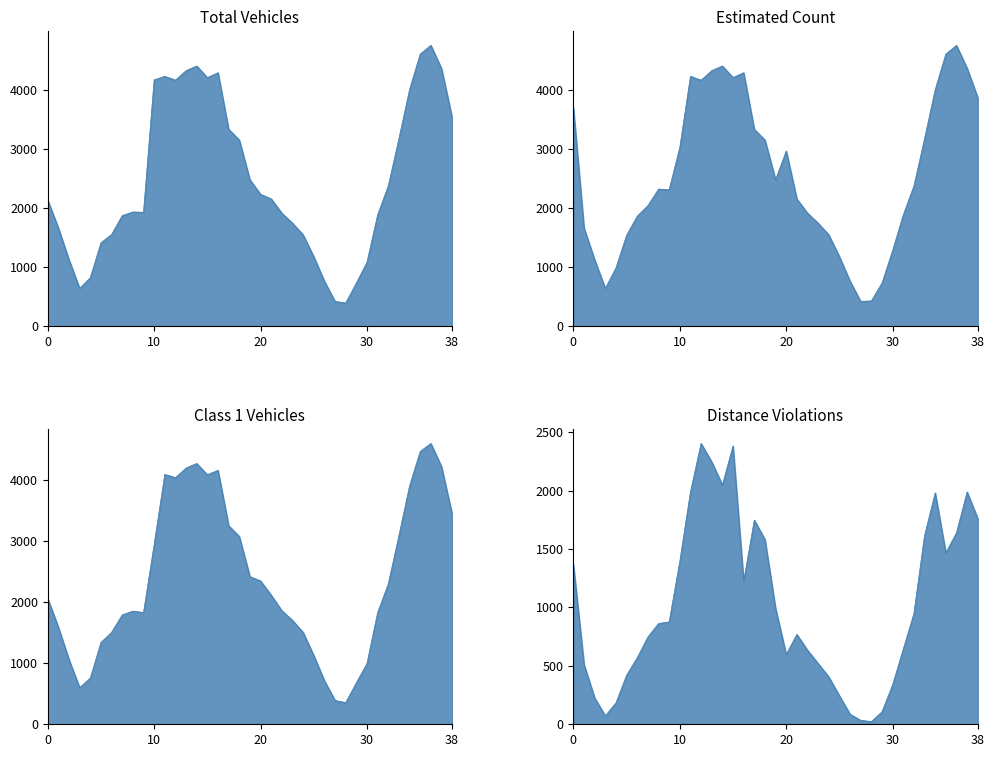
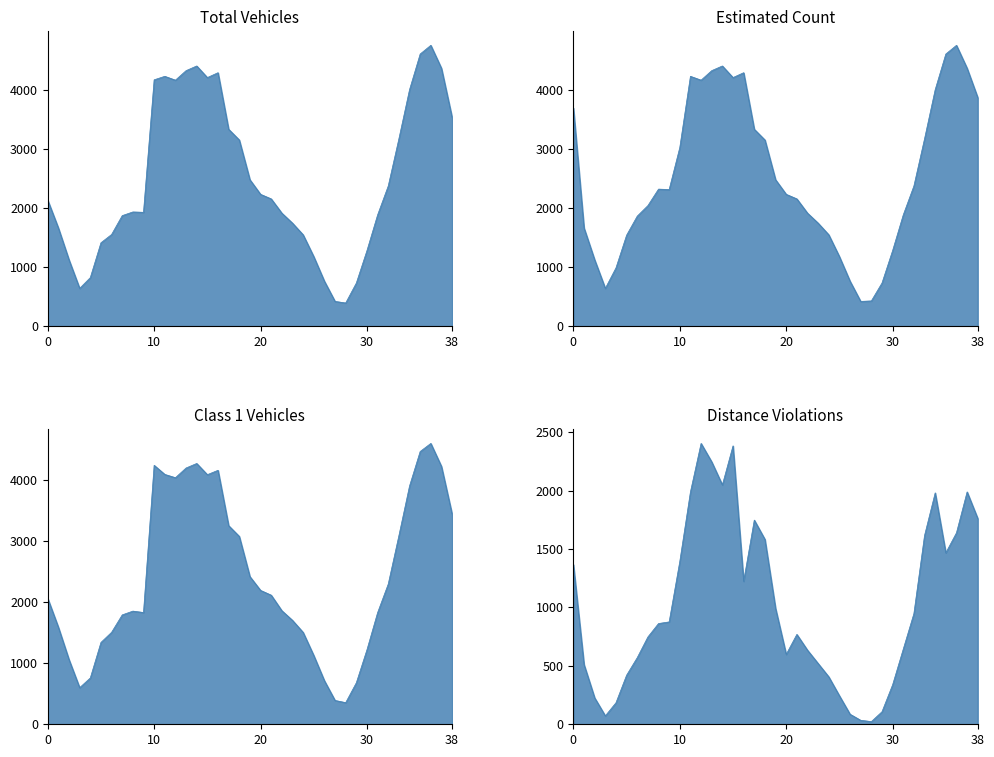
Total Vehicles, 30: 1100 -> 1300
Estimated Count, 20: 3000 -> 2200
Class 1 Vehicles, 10: 2900 -> 4200
Class 1 Vehicles, 20: 2300 -> 2200
Class 1 Vehicles, 30: 1000 -> 1200
